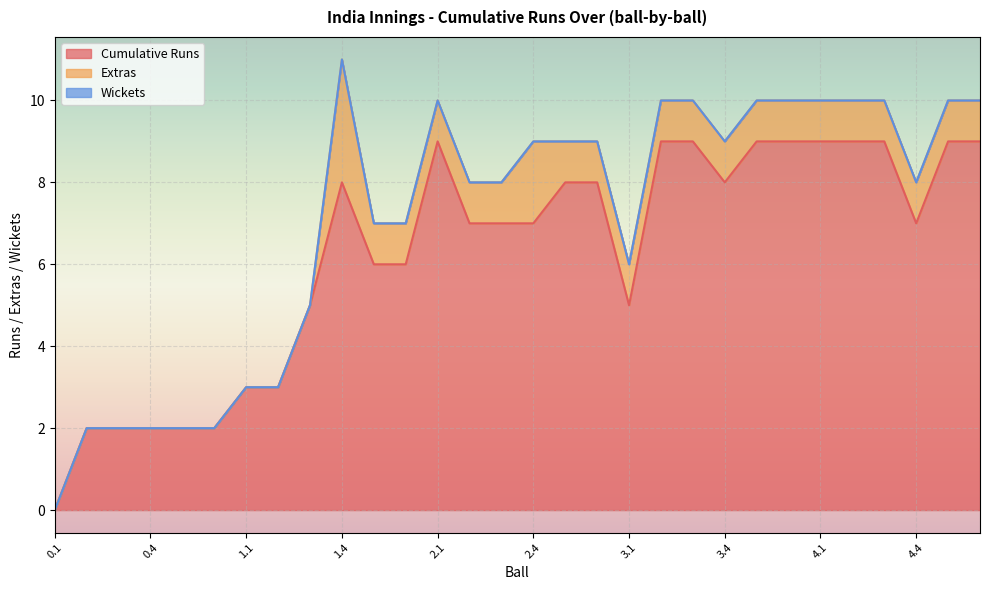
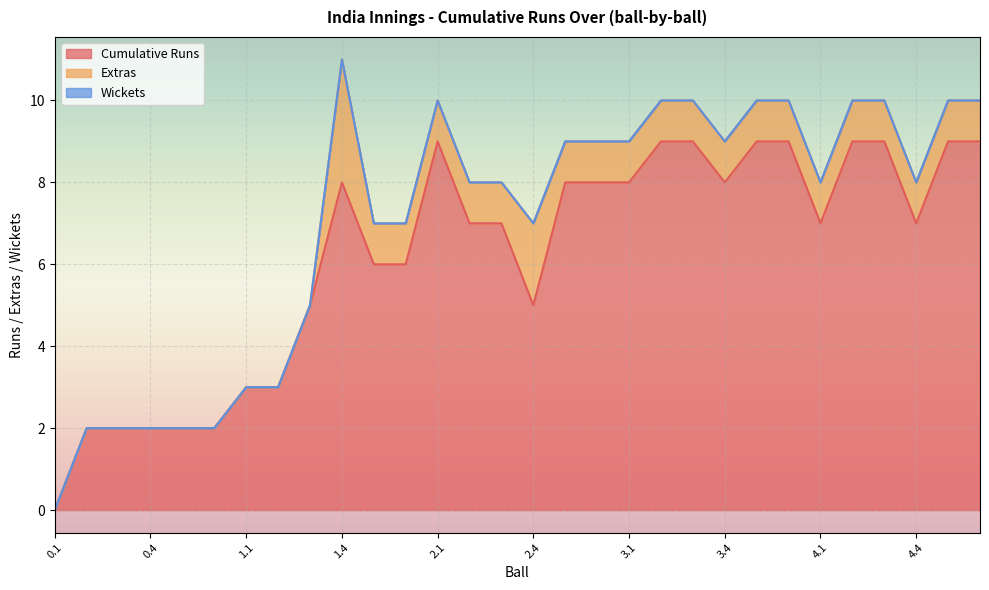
Cumulative Runs, 2.4: 7 -> 5
Cumulative Runs, 3.1: 5 -> 8
Cumulative Runs, 4.1: 9 -> 7
